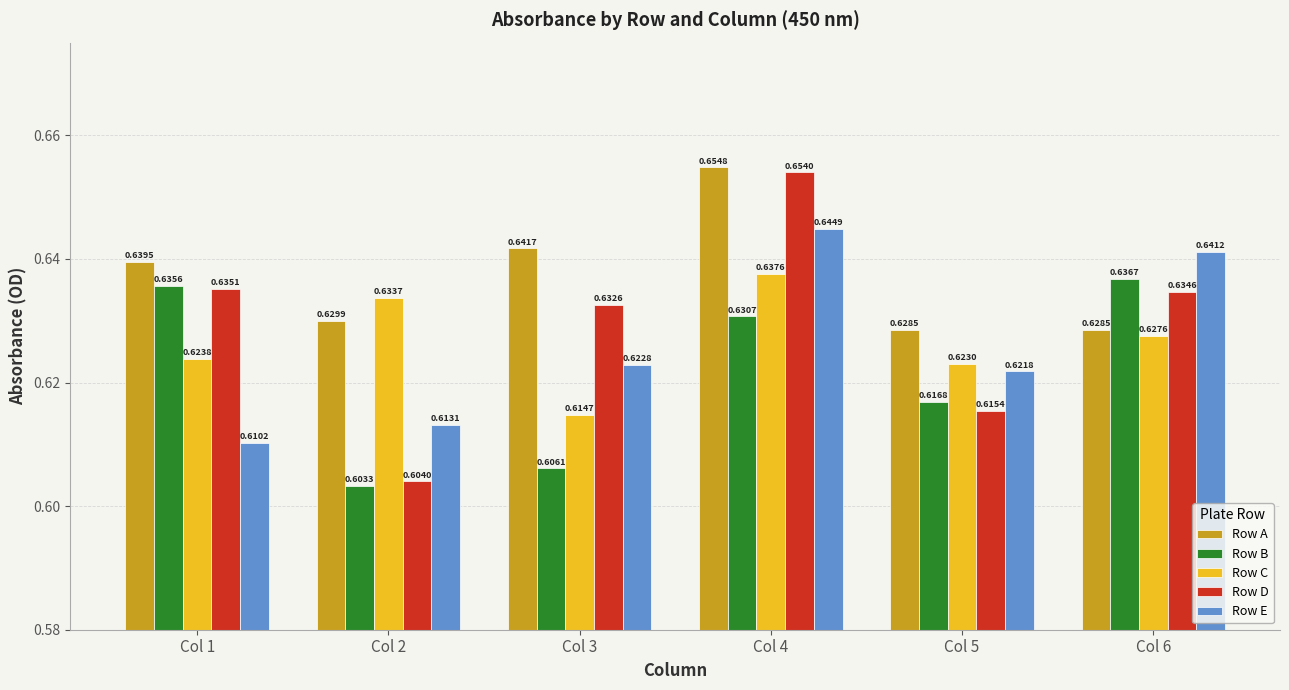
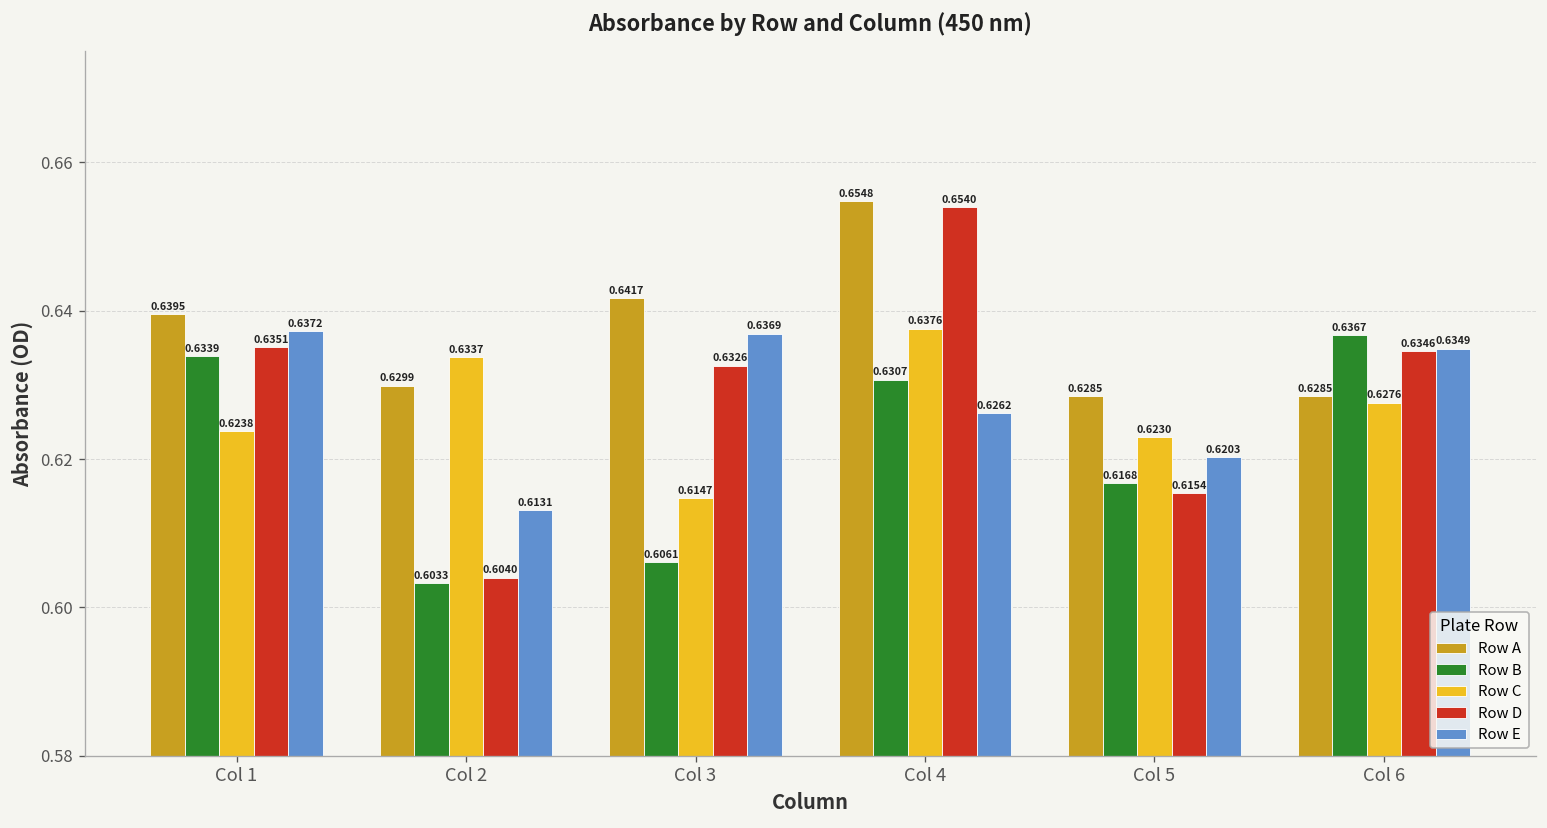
Row B, Col 1: 0.6356 -> 0.6339
Row E, Col 1: 0.6102 -> 0.6372
Row E, Col 3: 0.6228 -> 0.6369
Row E, Col 4: 0.6449 -> 0.6262
Row E, Col 5: 0.6218 -> 0.6203
Row E, Col 6: 0.6412 -> 0.6349
